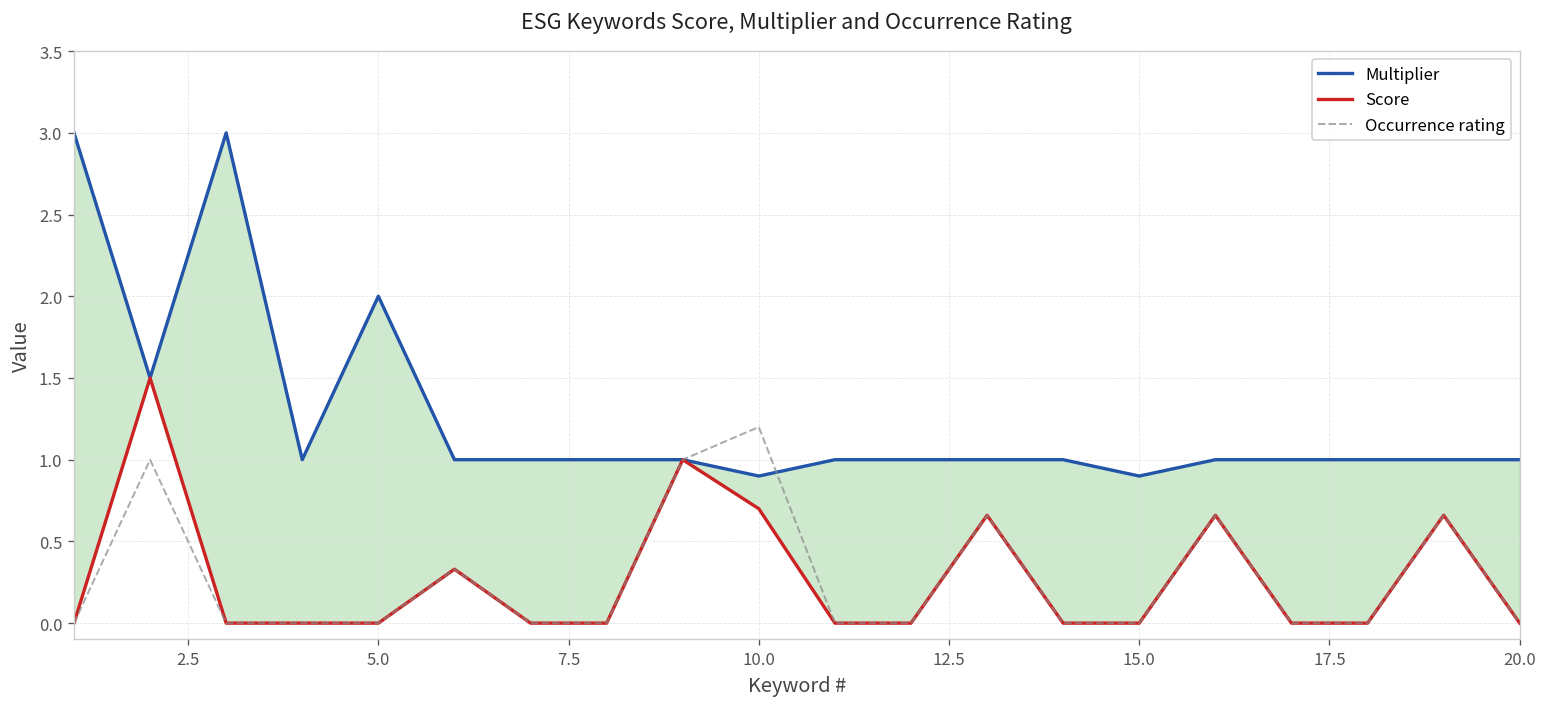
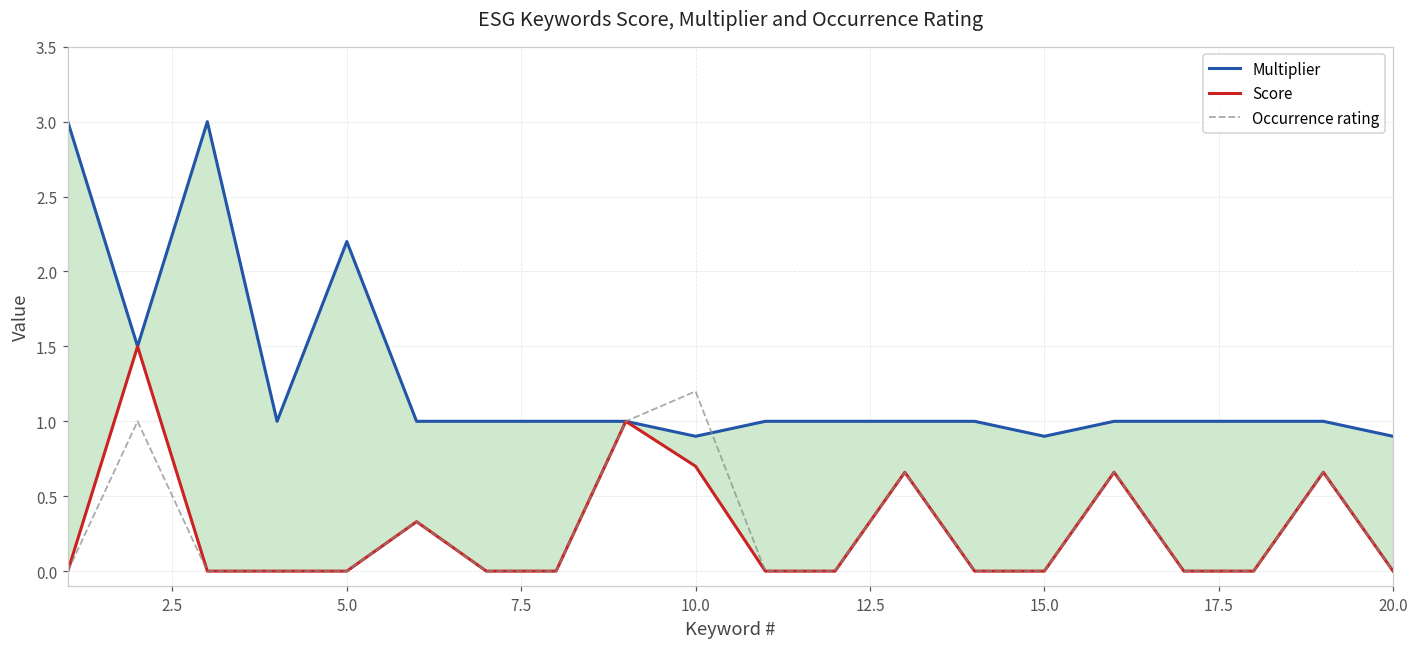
Multiplier, 5.0: 2.0 -> 2.2
Multiplier, 20.0: 1.0 -> 0.9
